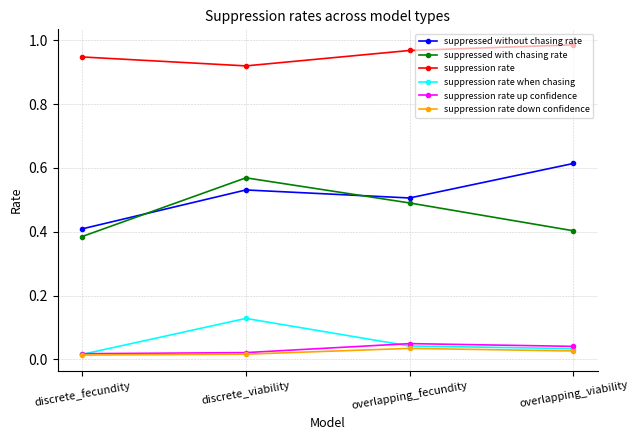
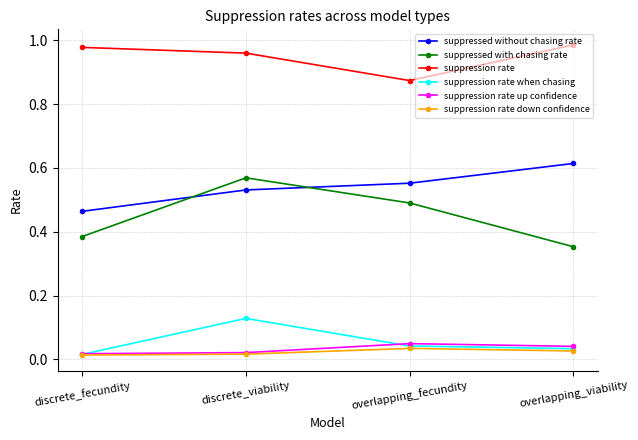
suppressed without chasing rate, discrete_fecundity: 0.41 -> 0.46
suppression rate, discrete_fecundity: 0.95 -> 0.98
suppression rate, discrete_viability: 0.92 -> 0.96
suppressed without chasing rate, overlapping_fecundity: 0.51 -> 0.55
suppression rate, overlapping_fecundity: 0.97 -> 0.87
suppressed with chasing rate, overlapping_viability: 0.40 -> 0.35
